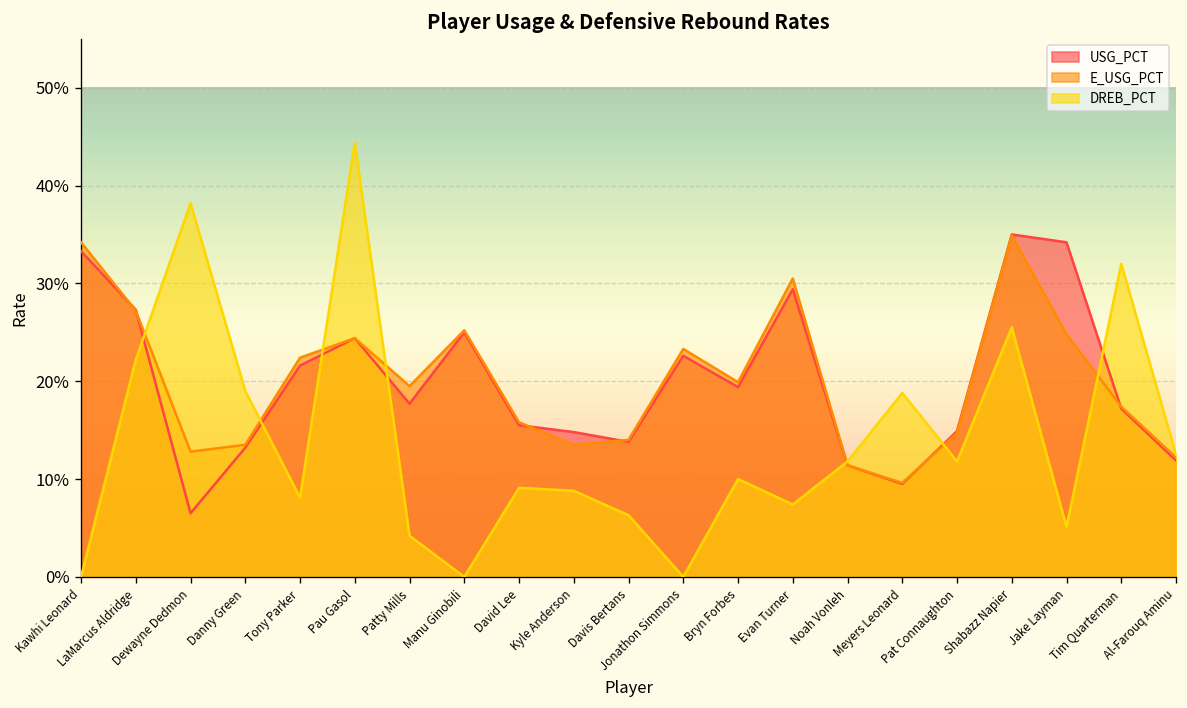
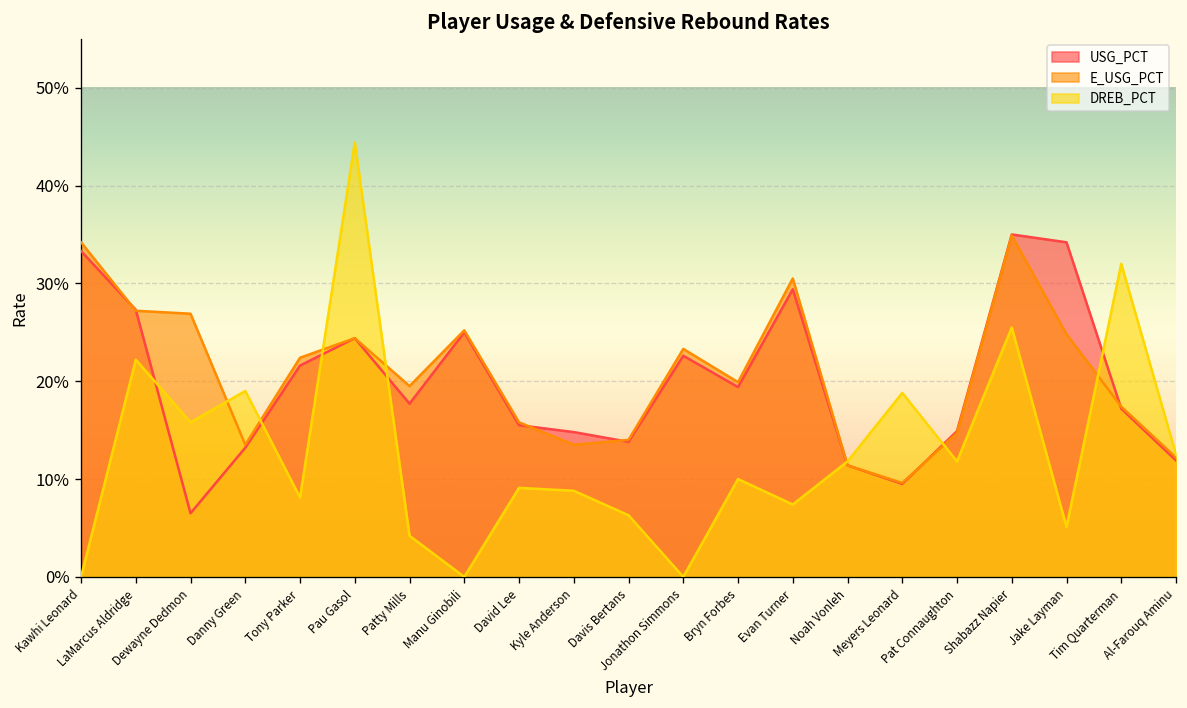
E_USG_PCT, Dewayne Dedmon: 13% -> 27%
DREB_PCT, Dewayne Dedmon: 38% -> 16%
